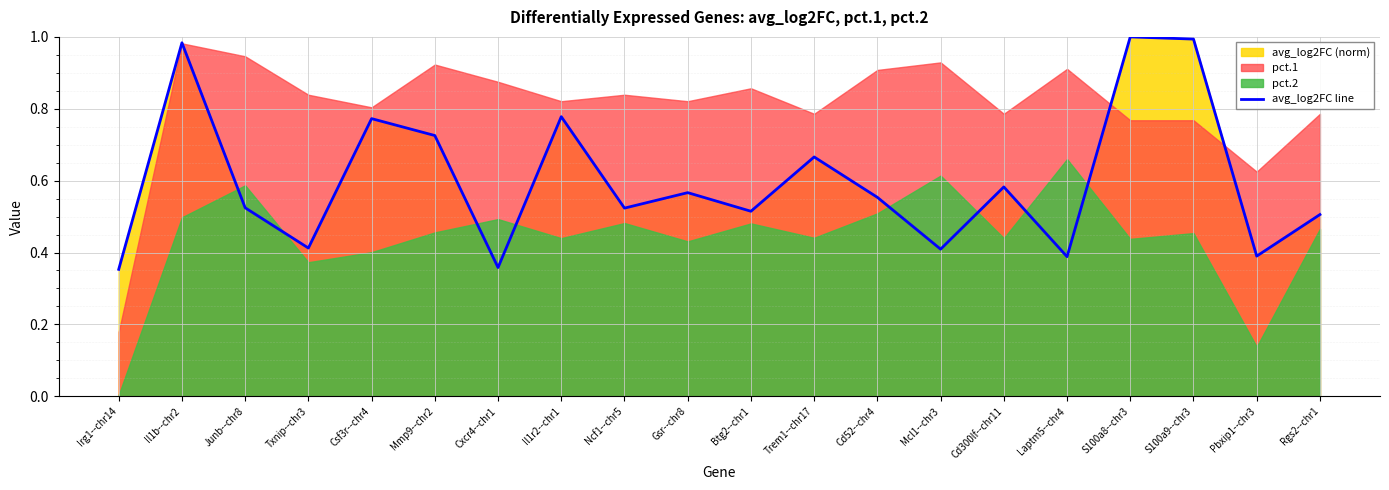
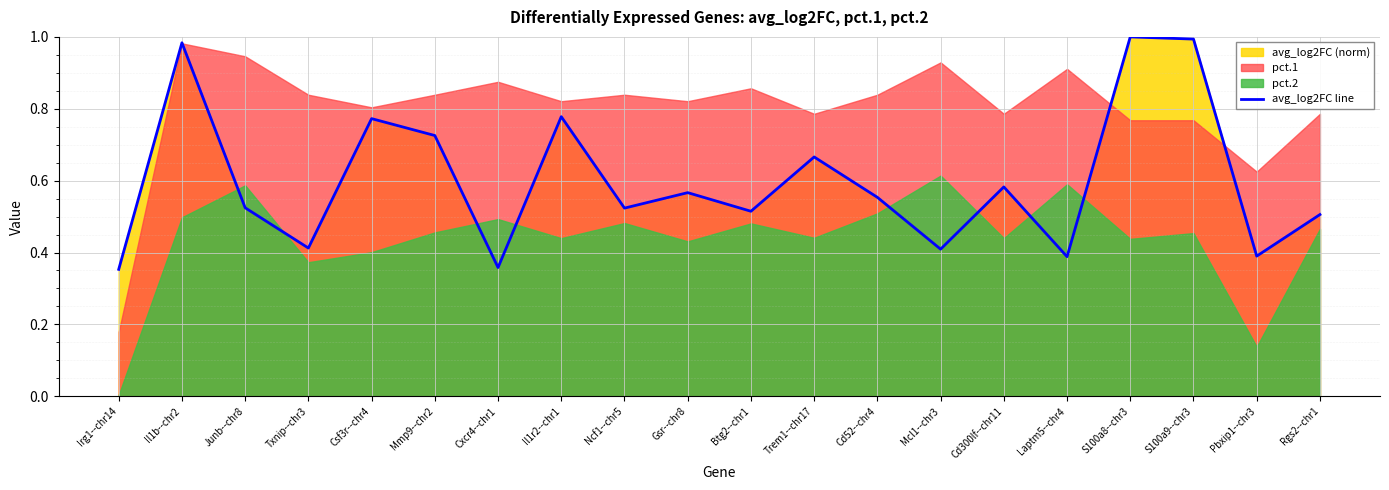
pct.1, Mmp9--chr2: 0.92 -> 0.84
pct.1, Cd52--chr4: 0.91 -> 0.84
pct.2, Laptm5--chr4: 0.66 -> 0.59
